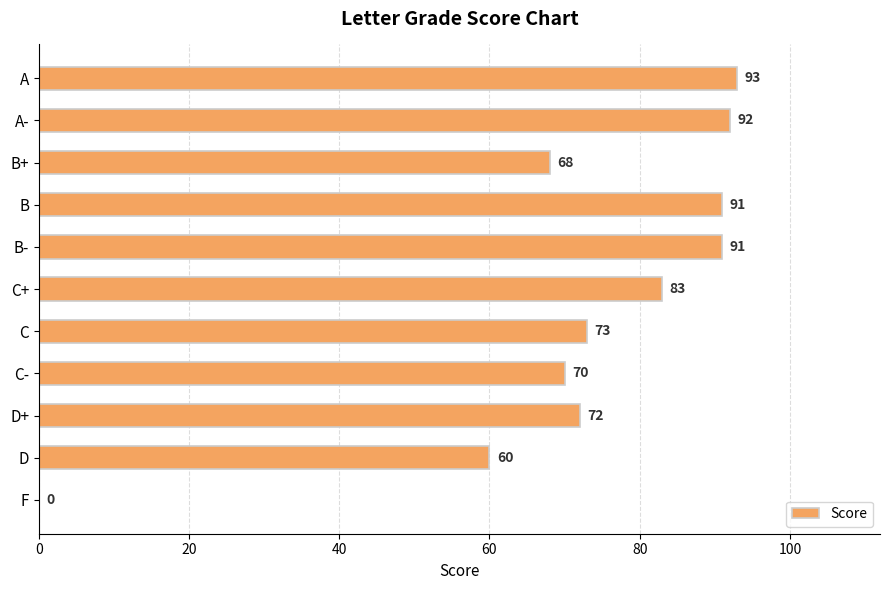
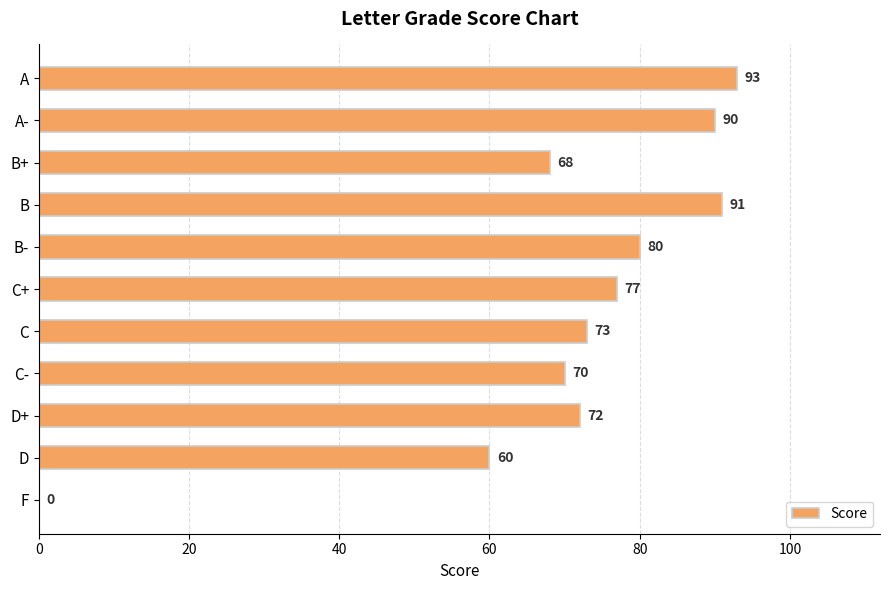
A-: 92 -> 90
B-: 91 -> 80
C+: 83 -> 77
